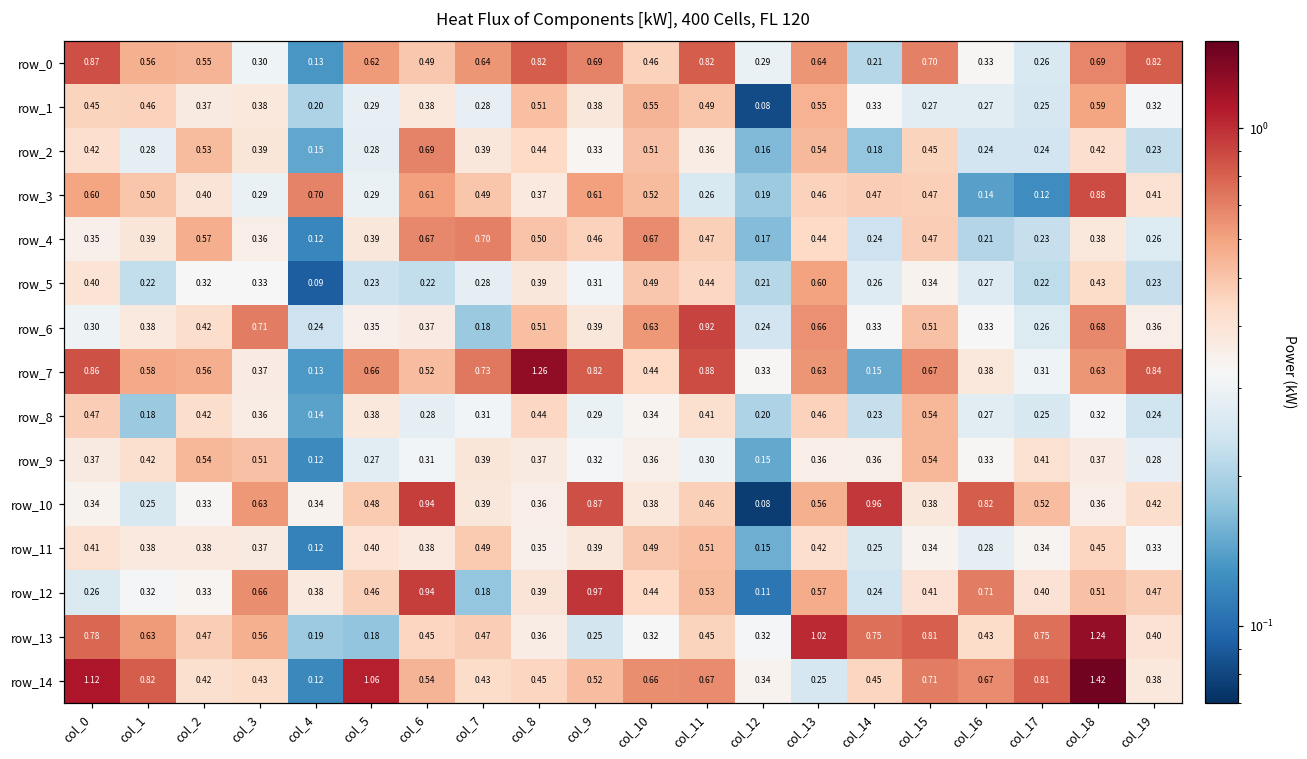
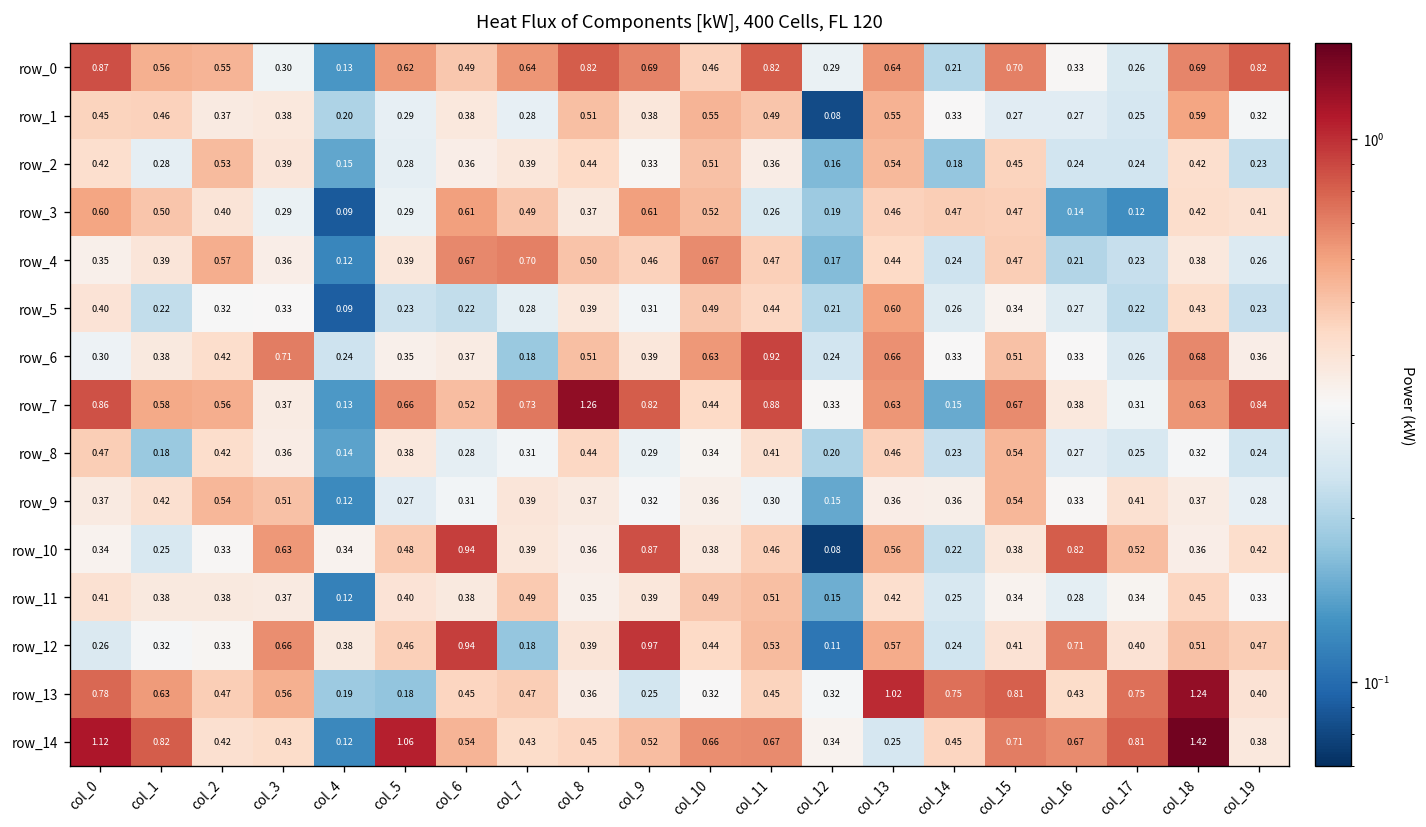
row_2, col_6: 0.69 -> 0.36
row_3, col_4: 0.70 -> 0.09
row_3, col_18: 0.88 -> 0.42
row_10, col_14: 0.96 -> 0.22
